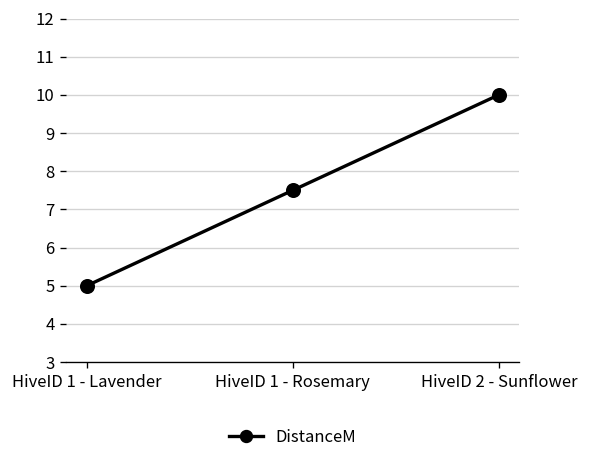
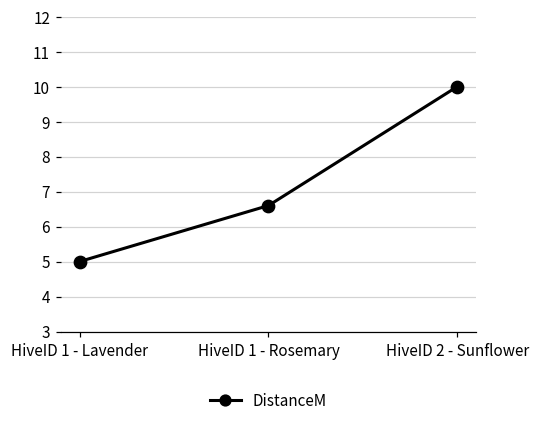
HiveID 1 - Rosemary: 7.5 -> 6.6
